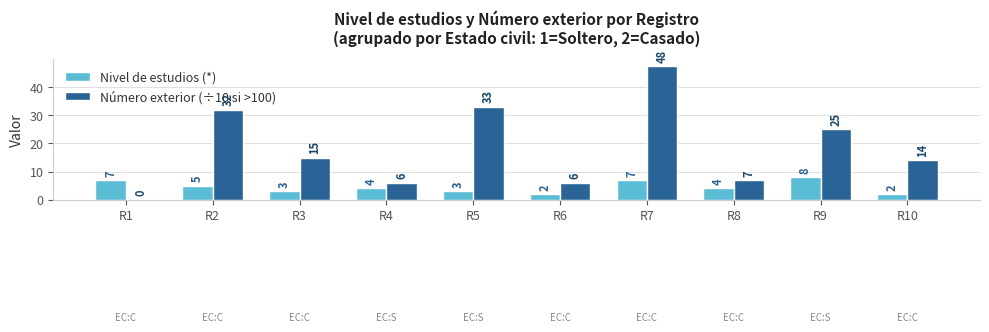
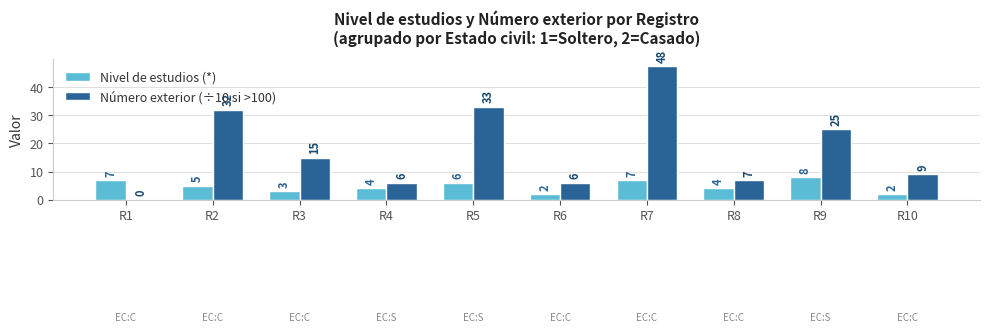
Nivel de estudios (*), R5: 3 -> 6
Número exterior (÷10 si >100), R10: 14 -> 9
